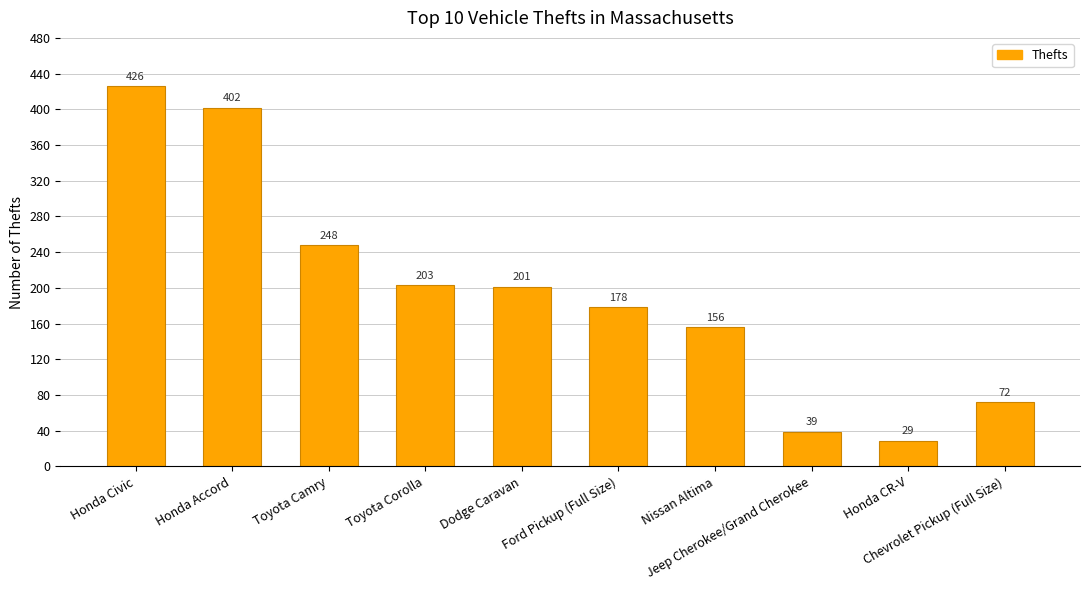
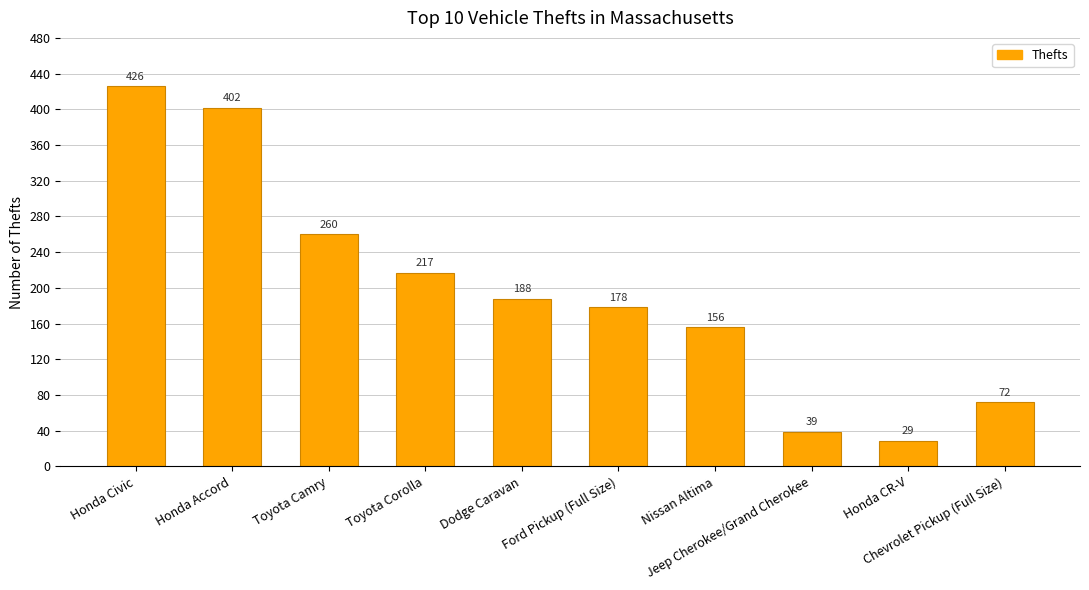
Toyota Camry: 248 -> 260
Toyota Corolla: 203 -> 217
Dodge Caravan: 201 -> 188
